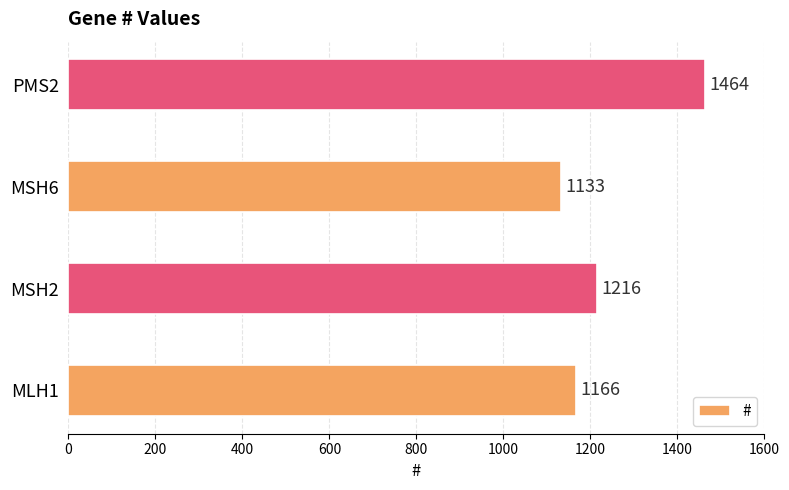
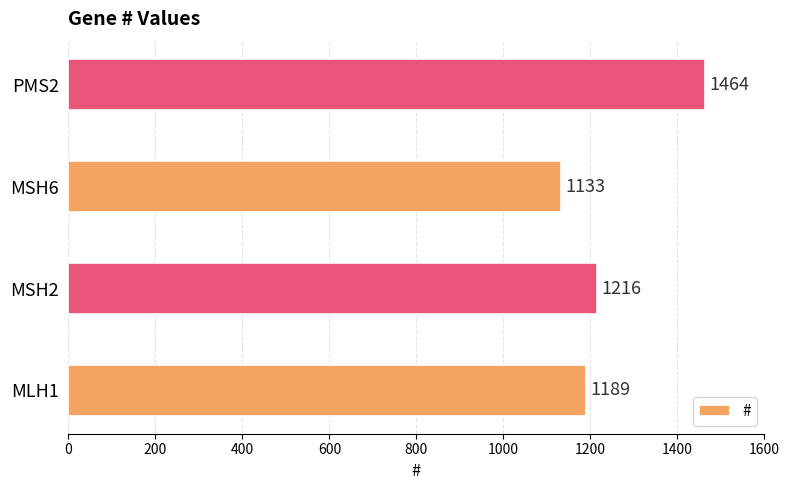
MLH1: 1166 -> 1189
